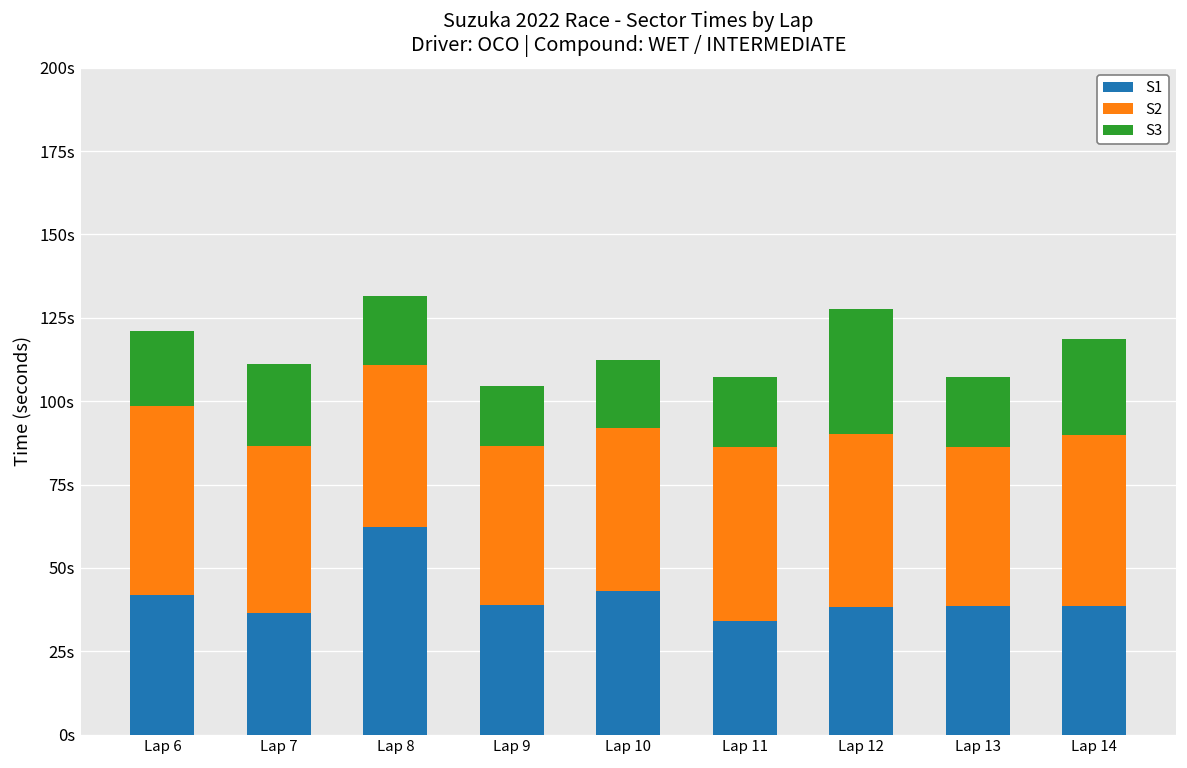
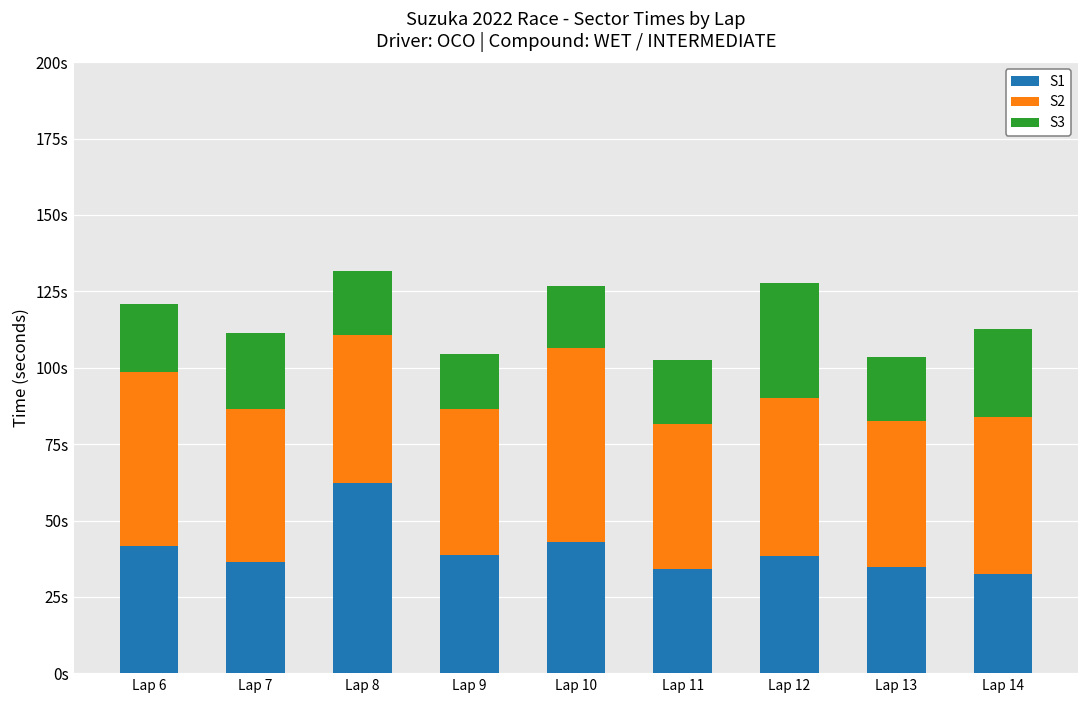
S2, Lap 10: 49s -> 64s
S2, Lap 11: 52s -> 48s
S1, Lap 13: 38s -> 35s
S1, Lap 14: 39s -> 33s
